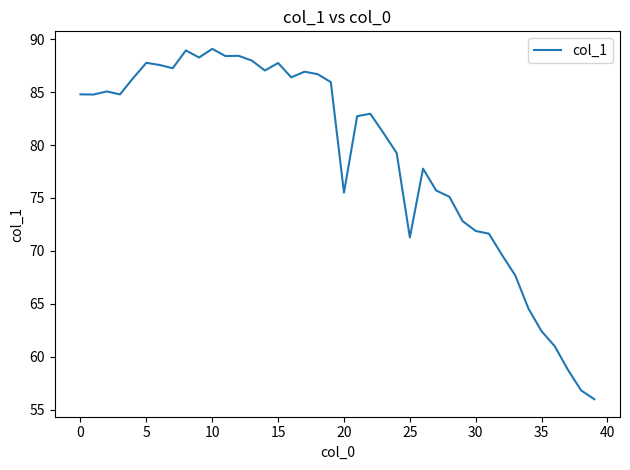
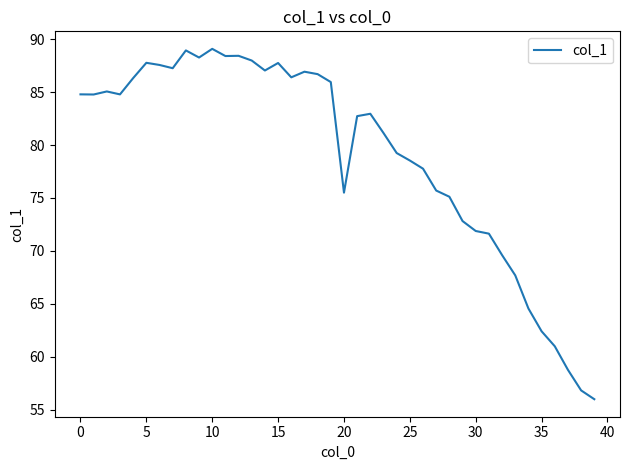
25: 71.3 -> 78.5
